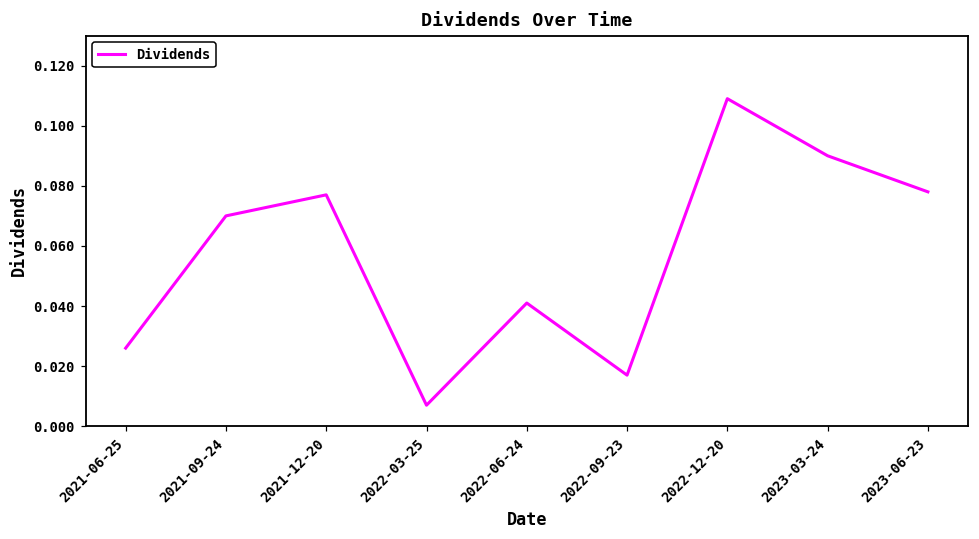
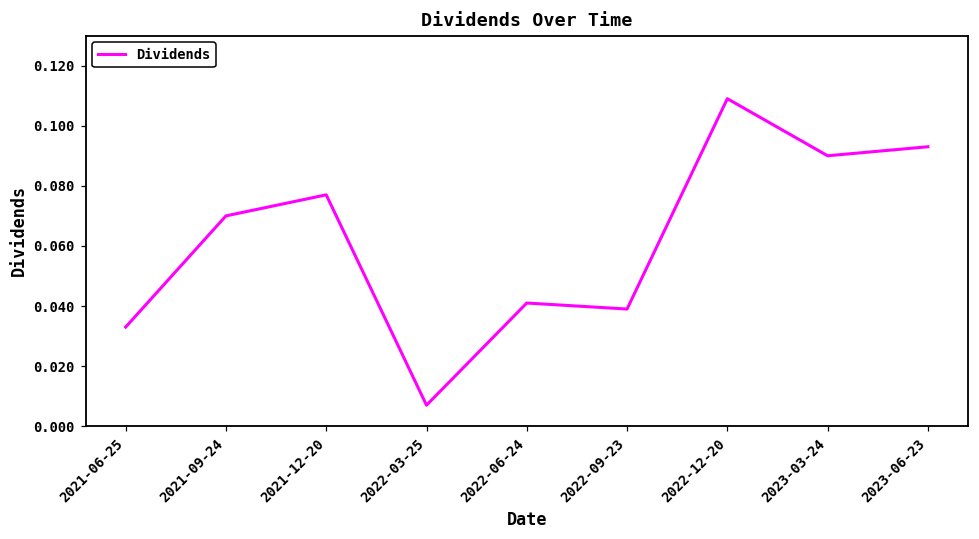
2021-06-25: 0.026 -> 0.033
2022-09-23: 0.017 -> 0.039
2023-06-23: 0.078 -> 0.093
